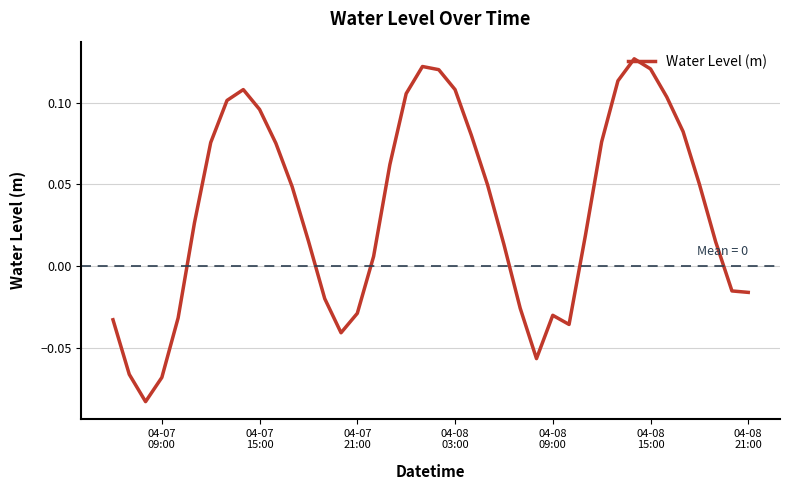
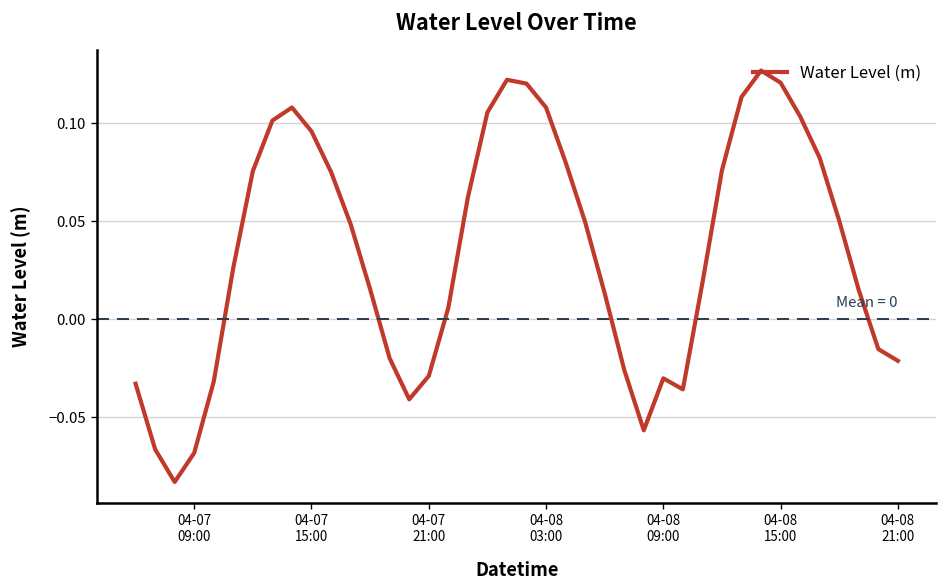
04-08 21:00: -0.016 -> -0.021
